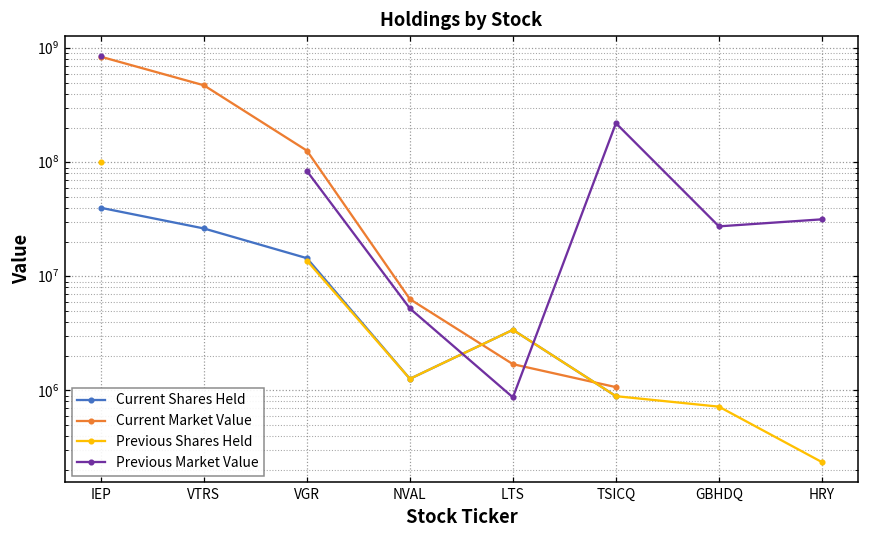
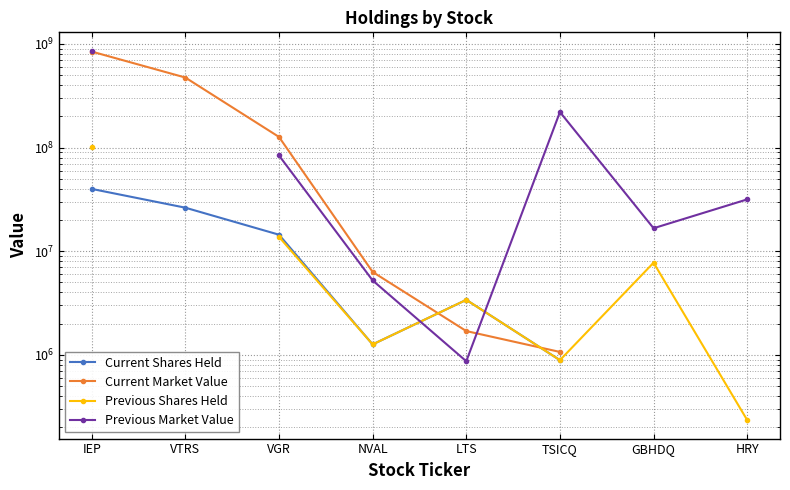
Previous Shares Held, GBHDQ: 700000 -> 8000000
Previous Market Value, GBHDQ: 27000000 -> 17000000
